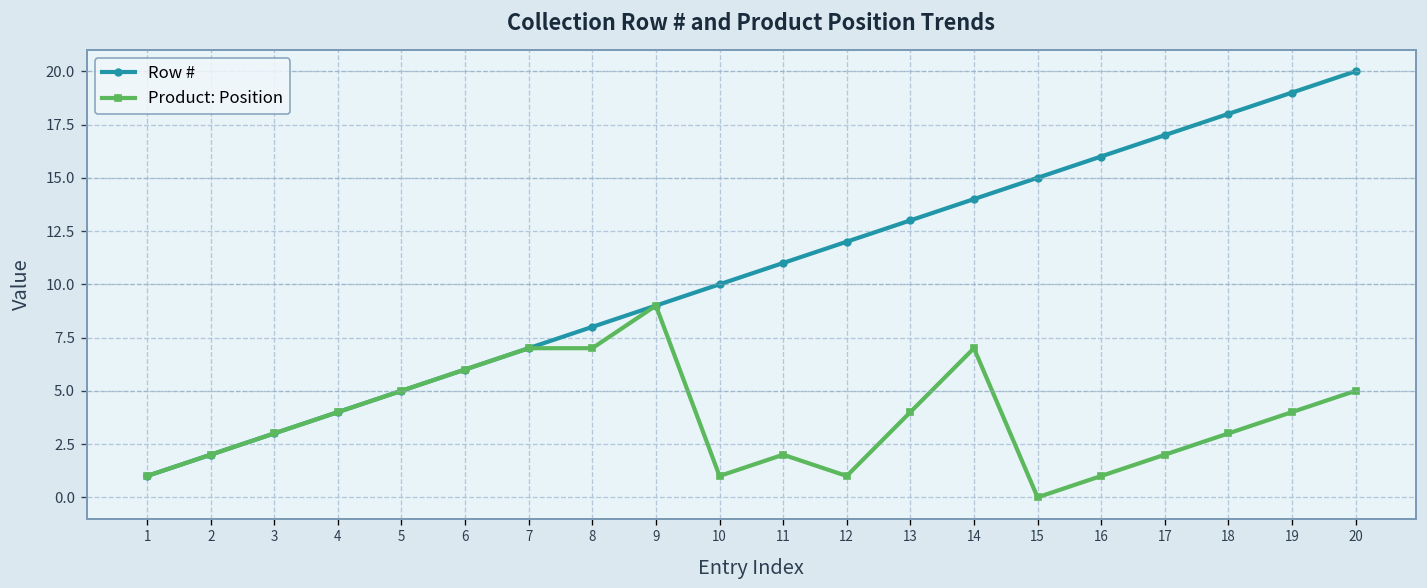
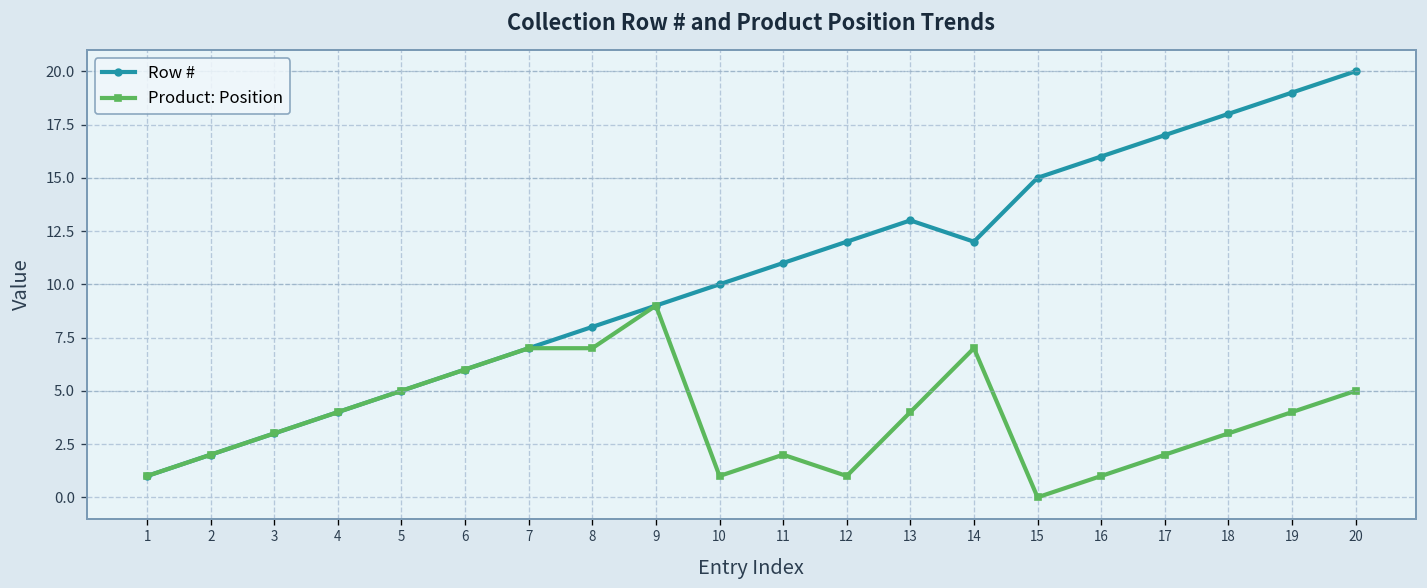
Row #, 14: 14 -> 12
